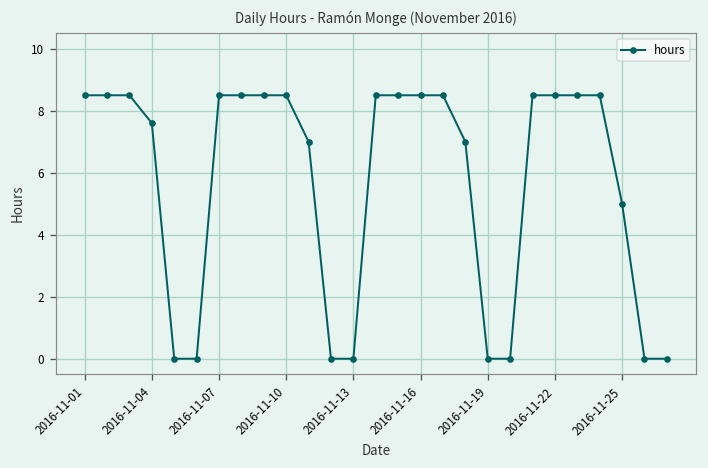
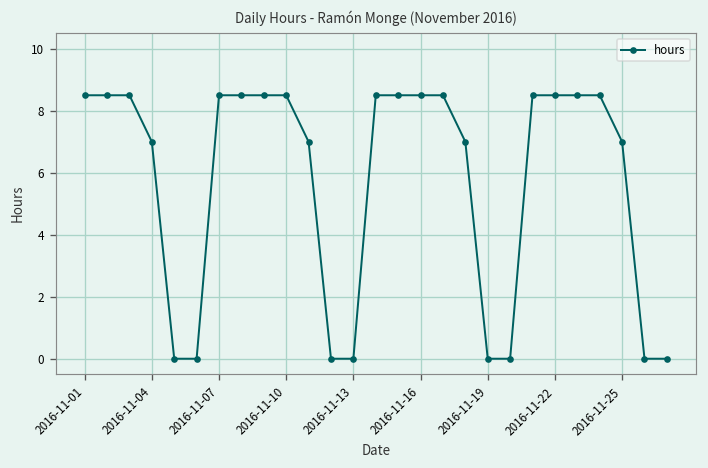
2016-11-04: 7.6 -> 7.0
2016-11-25: 5 -> 7
